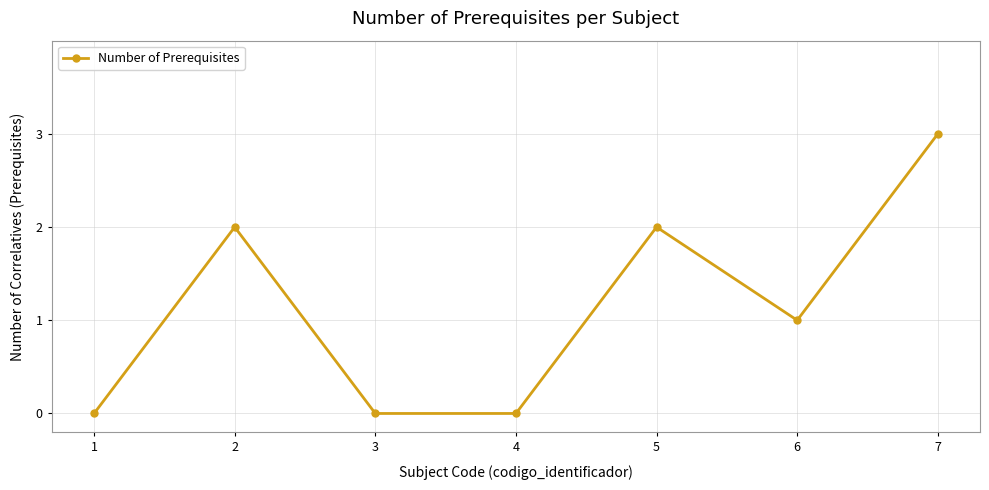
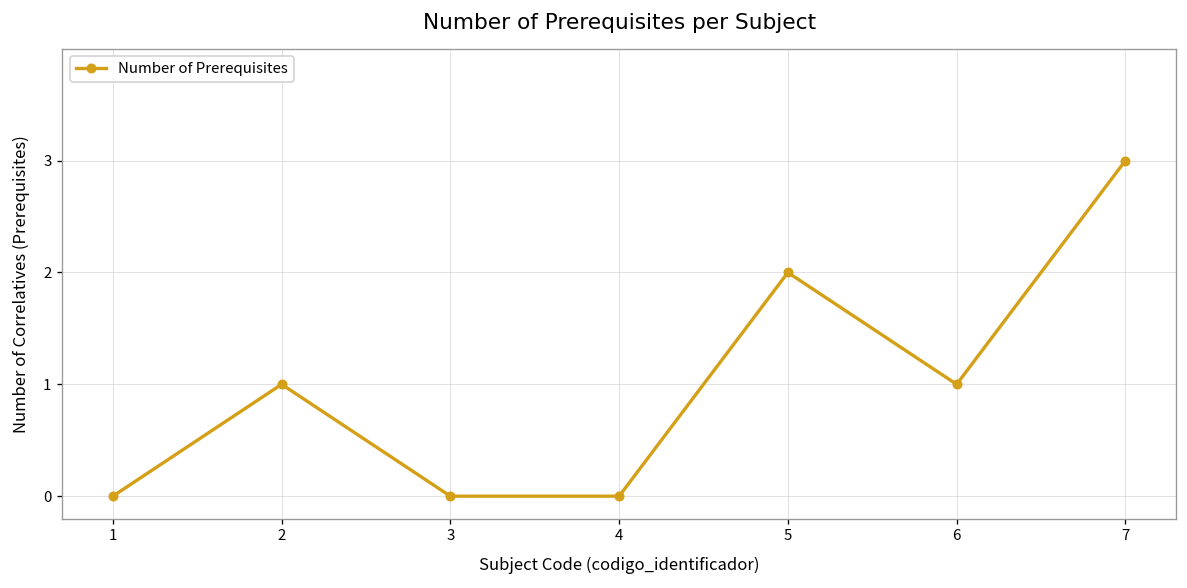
2: 2 -> 1
